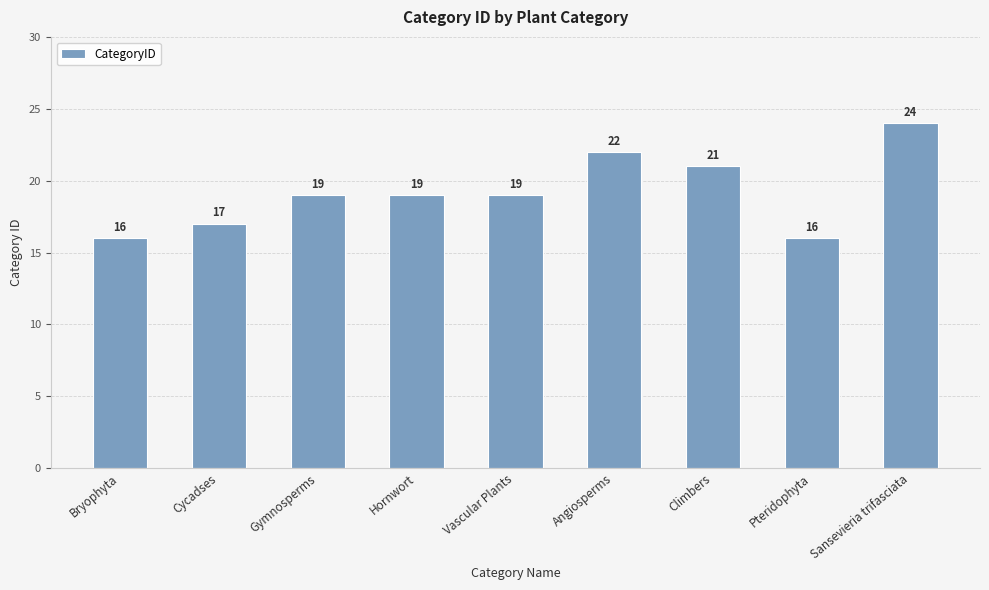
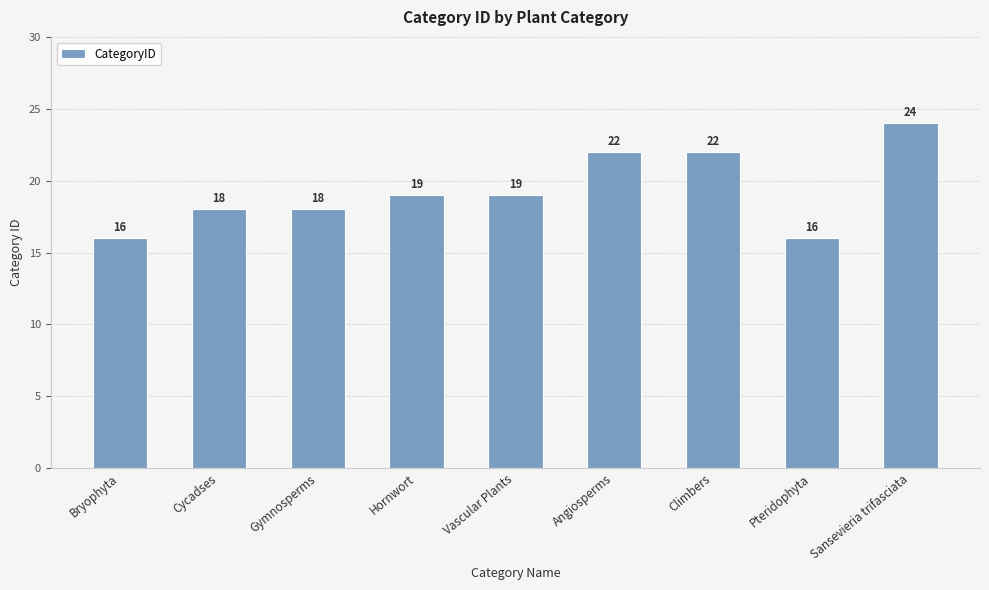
Cycadses: 17 -> 18
Gymnosperms: 19 -> 18
Climbers: 21 -> 22
